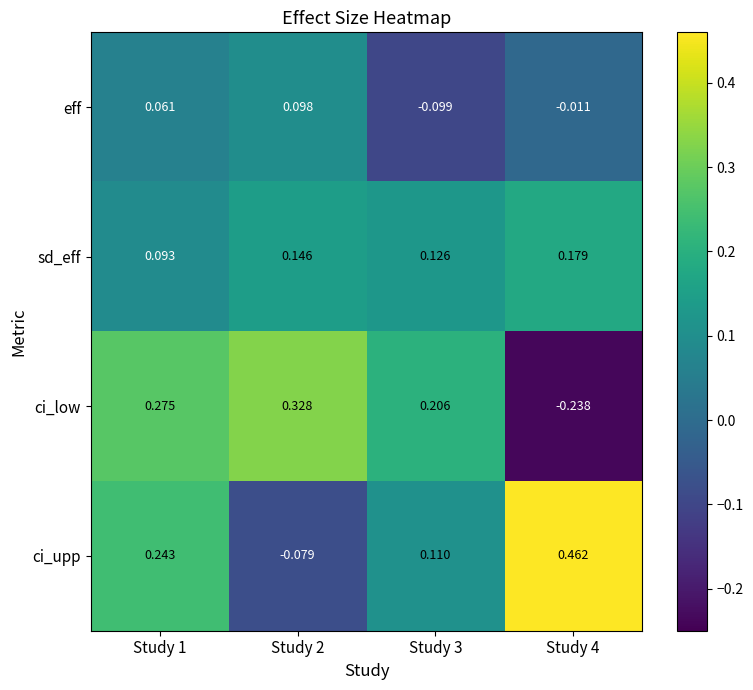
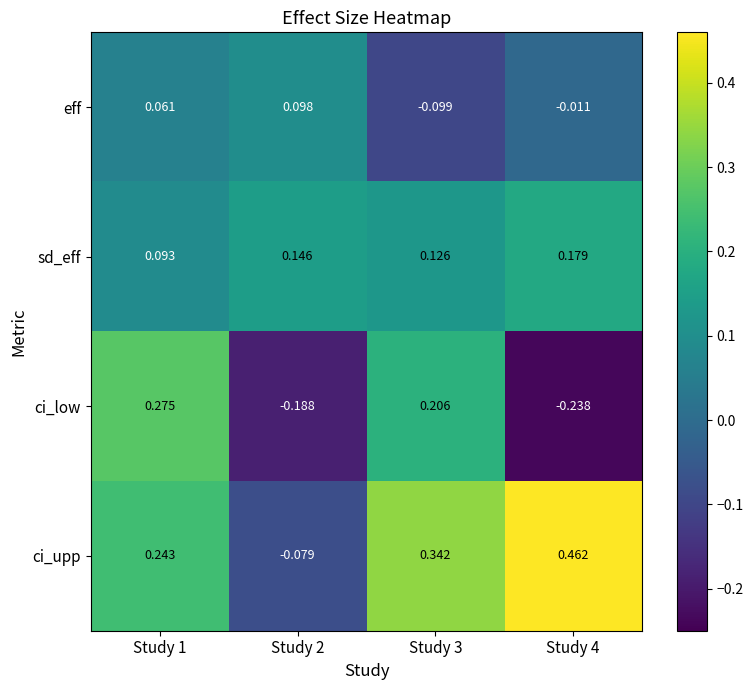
ci_low, Study 2: 0.328 -> -0.188
ci_upp, Study 3: 0.110 -> 0.342
